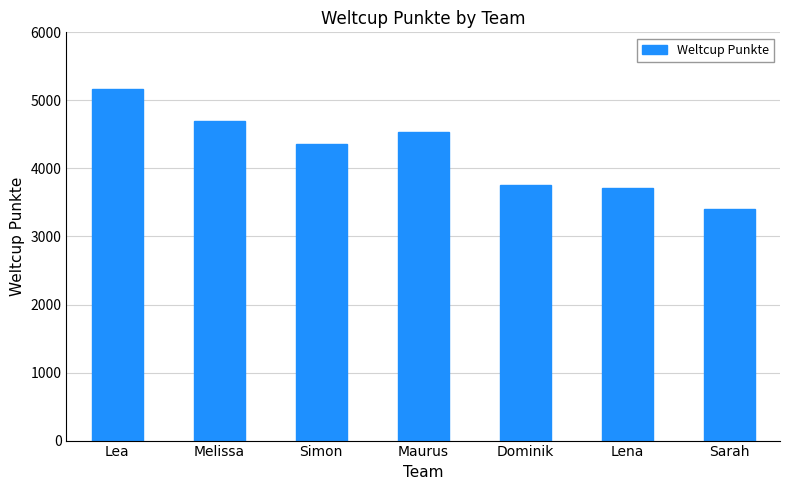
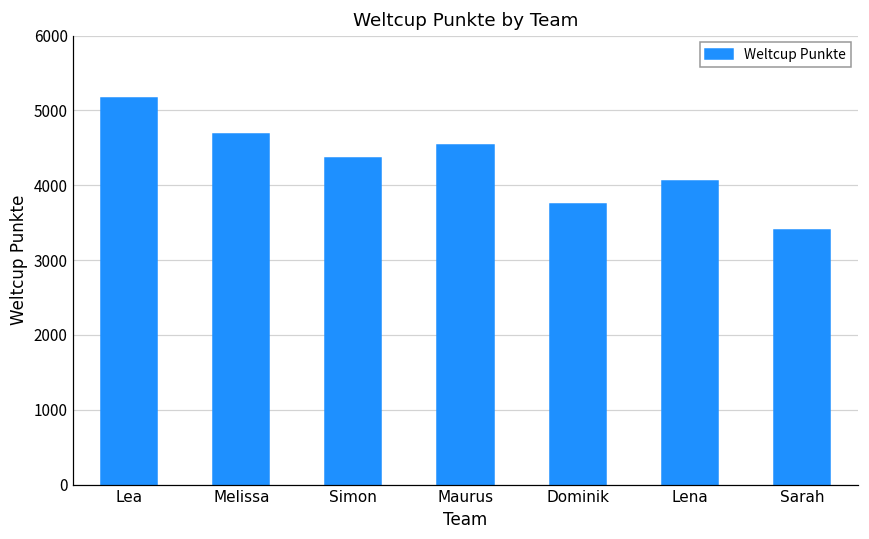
Lena: 3700 -> 4100
